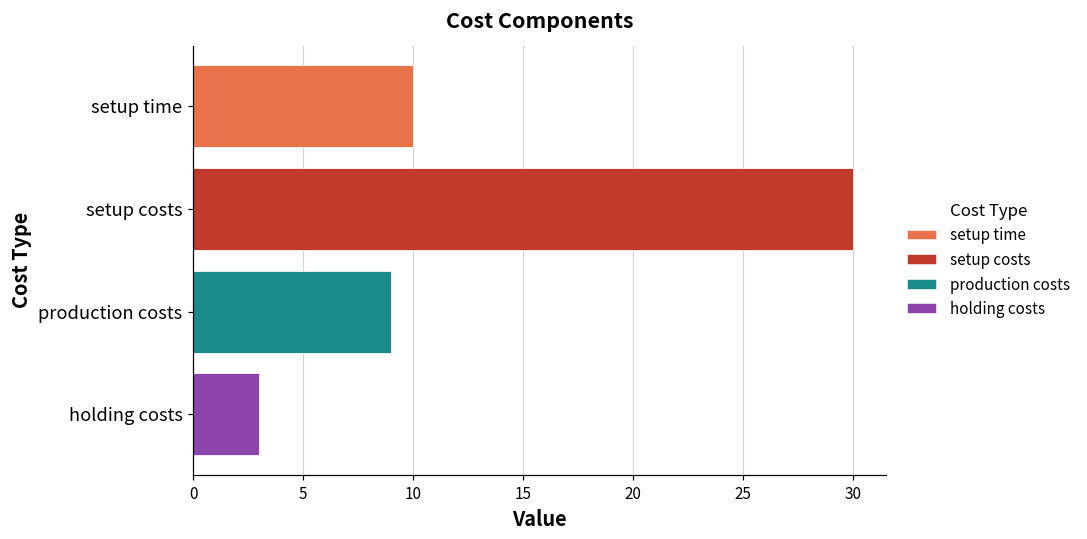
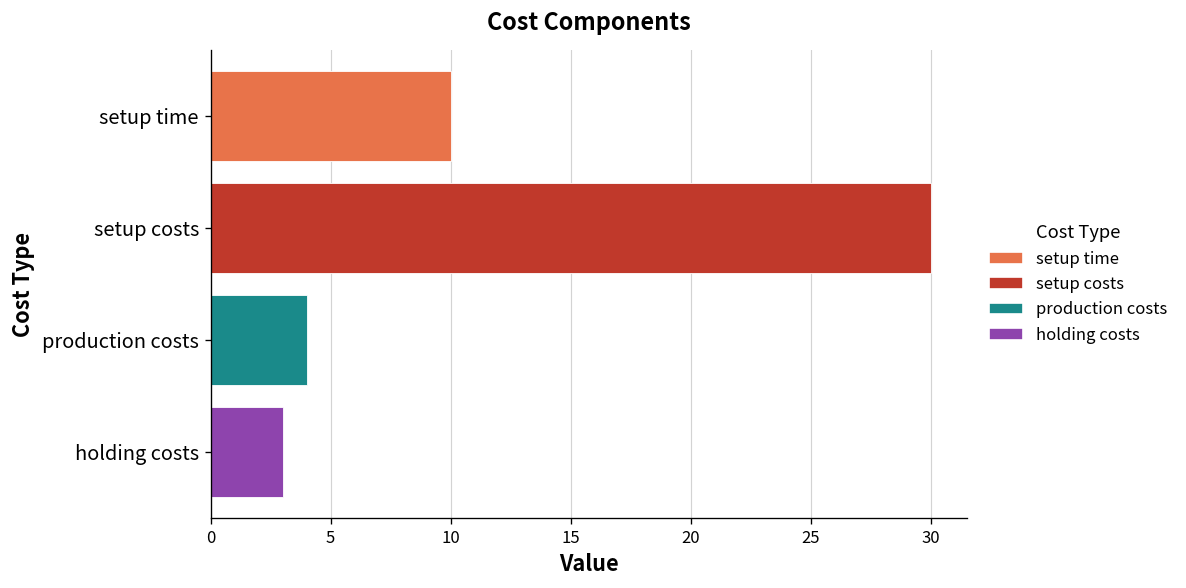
production costs: 9 -> 4
